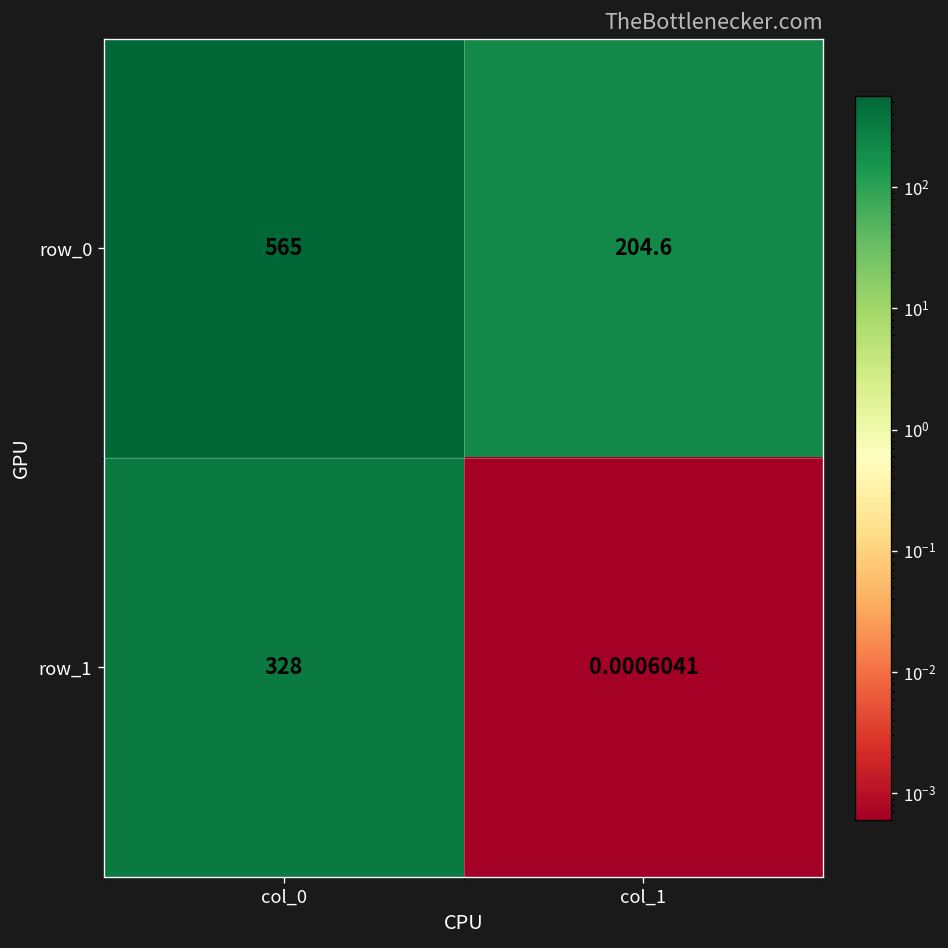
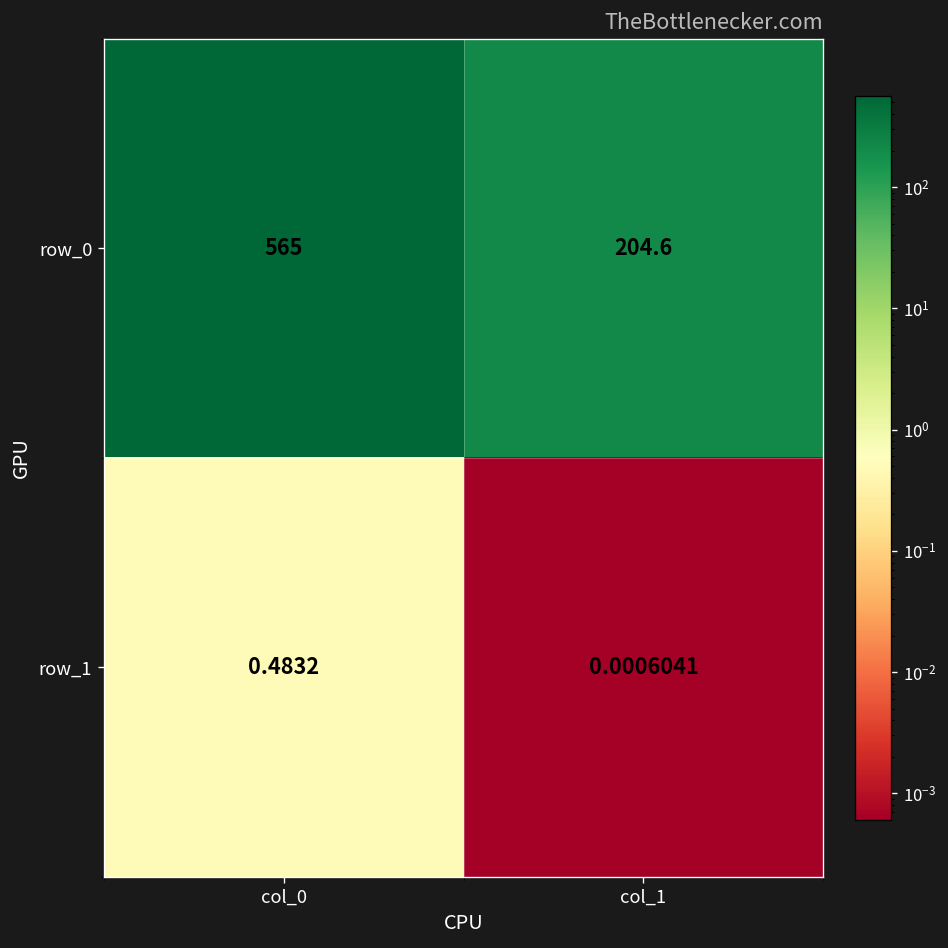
row_1, col_0: 328 -> 0.4832
